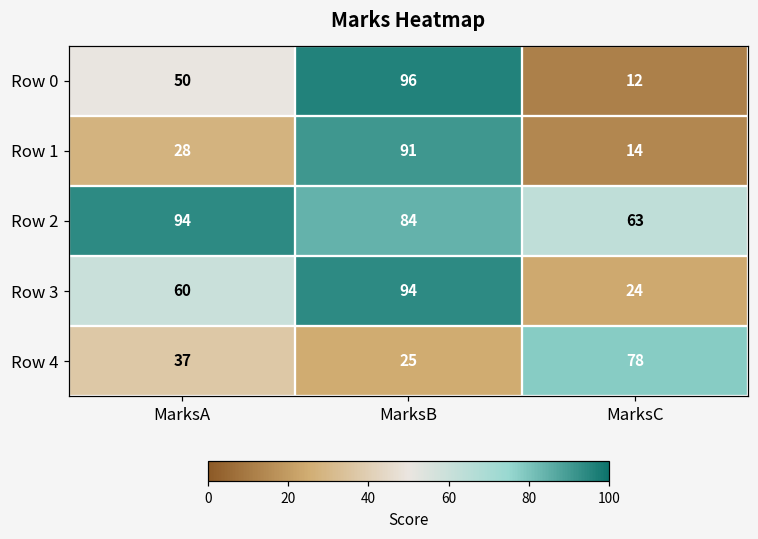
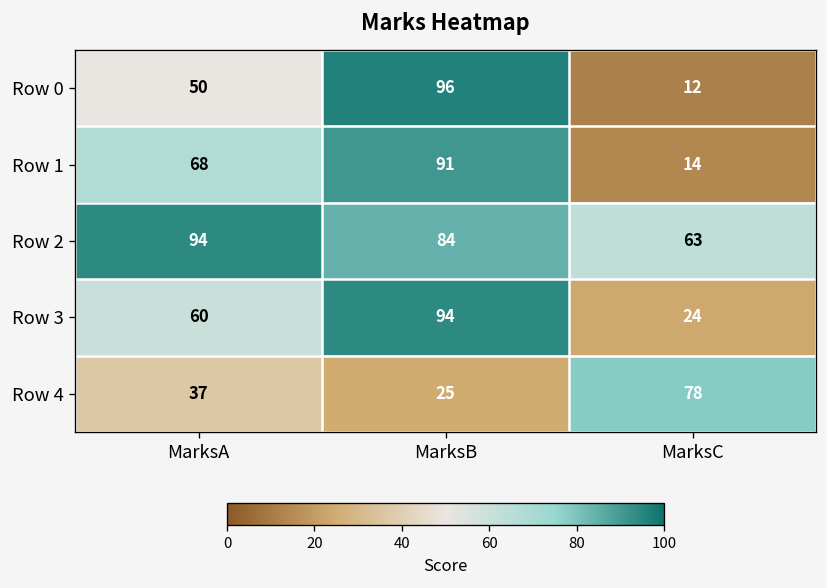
Row 1, MarksA: 28 -> 68
